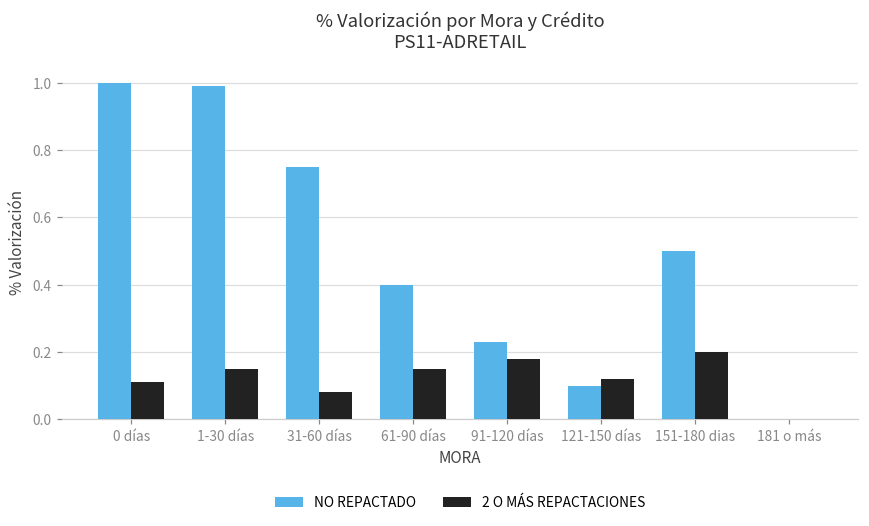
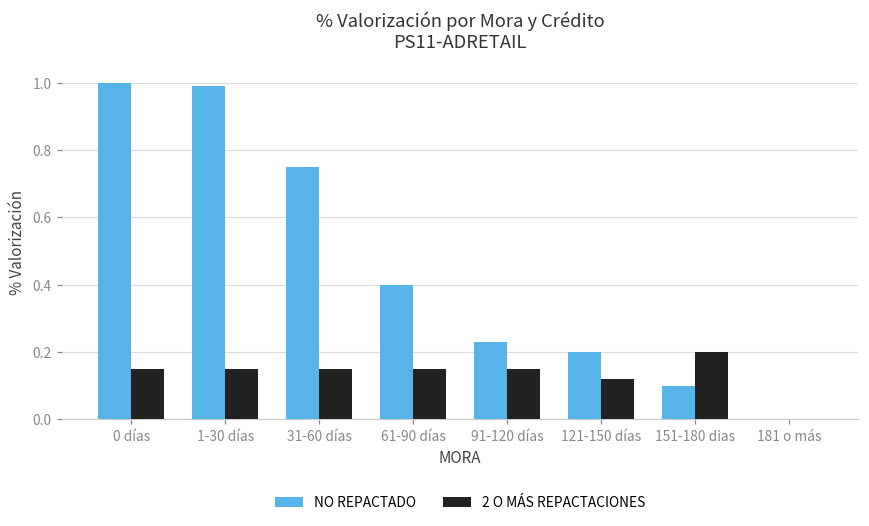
2 O MÁS REPACTACIONES, 0 días: 0.11 -> 0.15
2 O MÁS REPACTACIONES, 31-60 días: 0.08 -> 0.15
2 O MÁS REPACTACIONES, 91-120 días: 0.18 -> 0.15
NO REPACTADO, 121-150 días: 0.1 -> 0.2
NO REPACTADO, 151-180 dias: 0.5 -> 0.1
